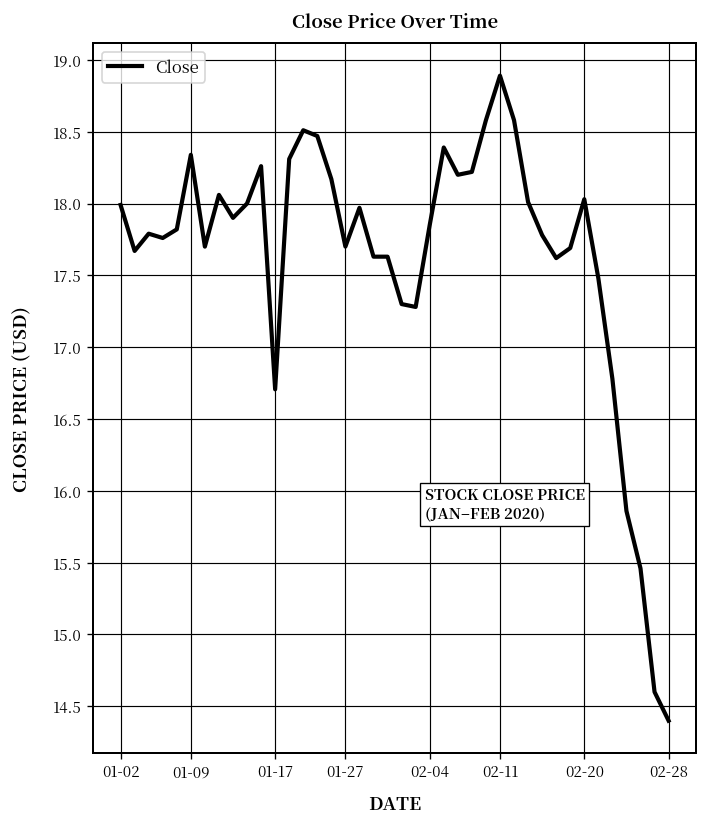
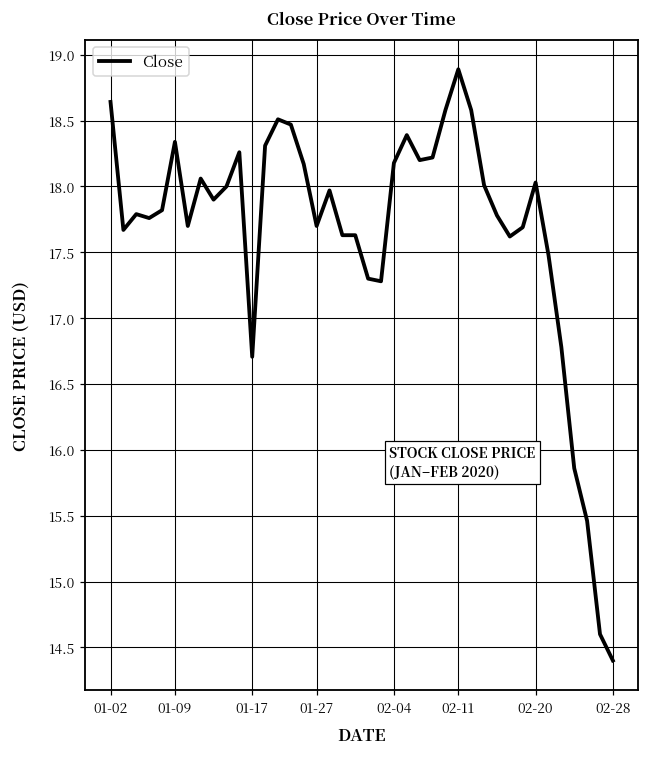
01-02: 17.99 -> 18.64
02-04: 17.85 -> 18.18
